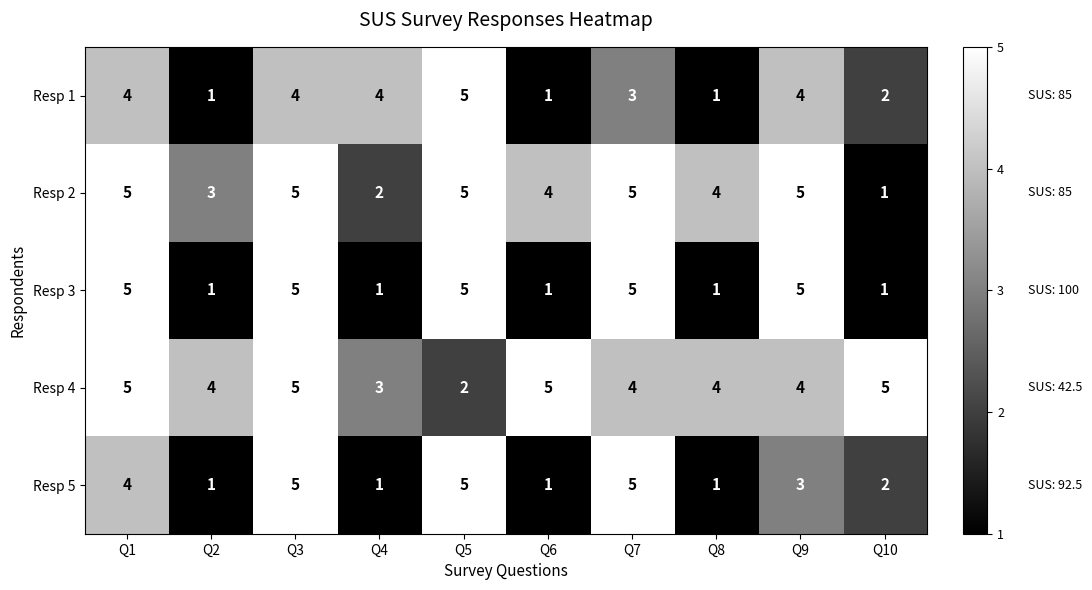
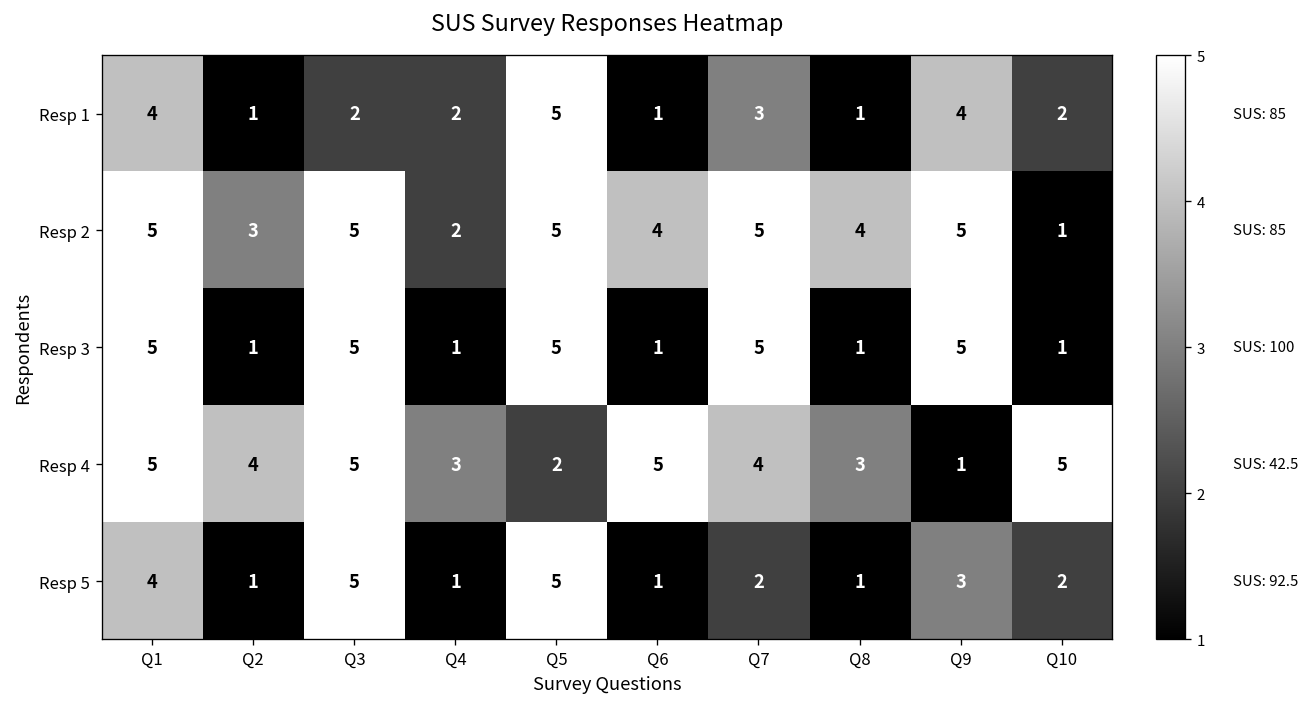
Resp 1, Q3: 4 -> 2
Resp 1, Q4: 4 -> 2
Resp 4, Q8: 4 -> 3
Resp 4, Q9: 4 -> 1
Resp 5, Q7: 5 -> 2
